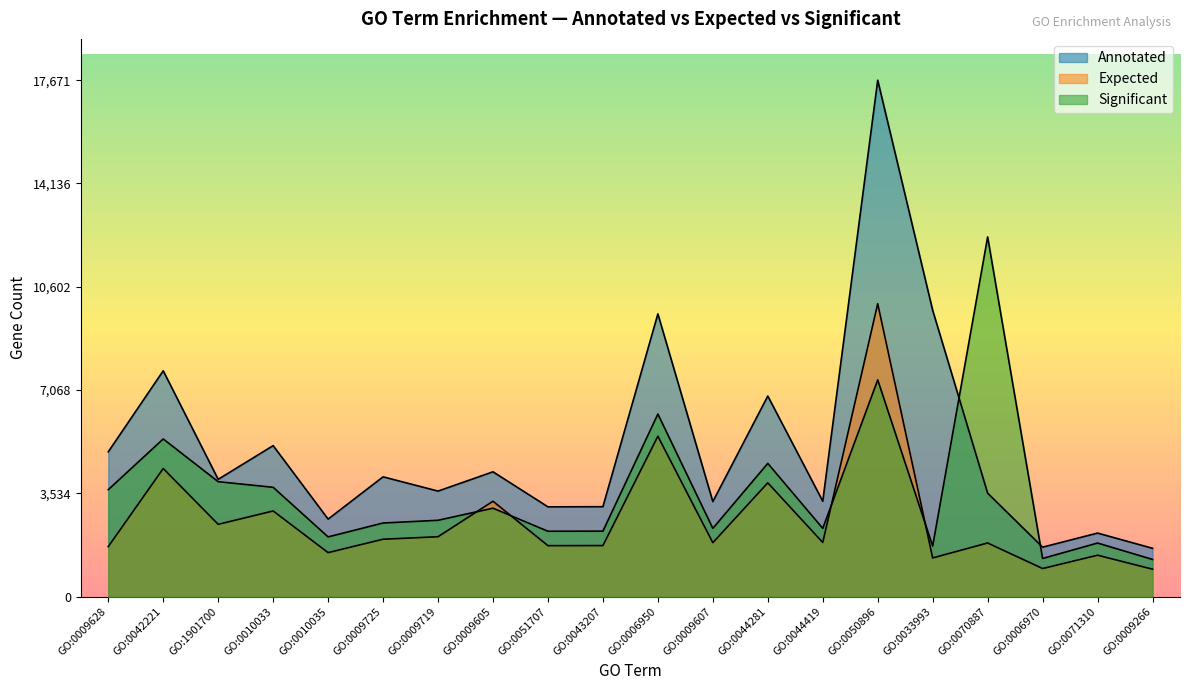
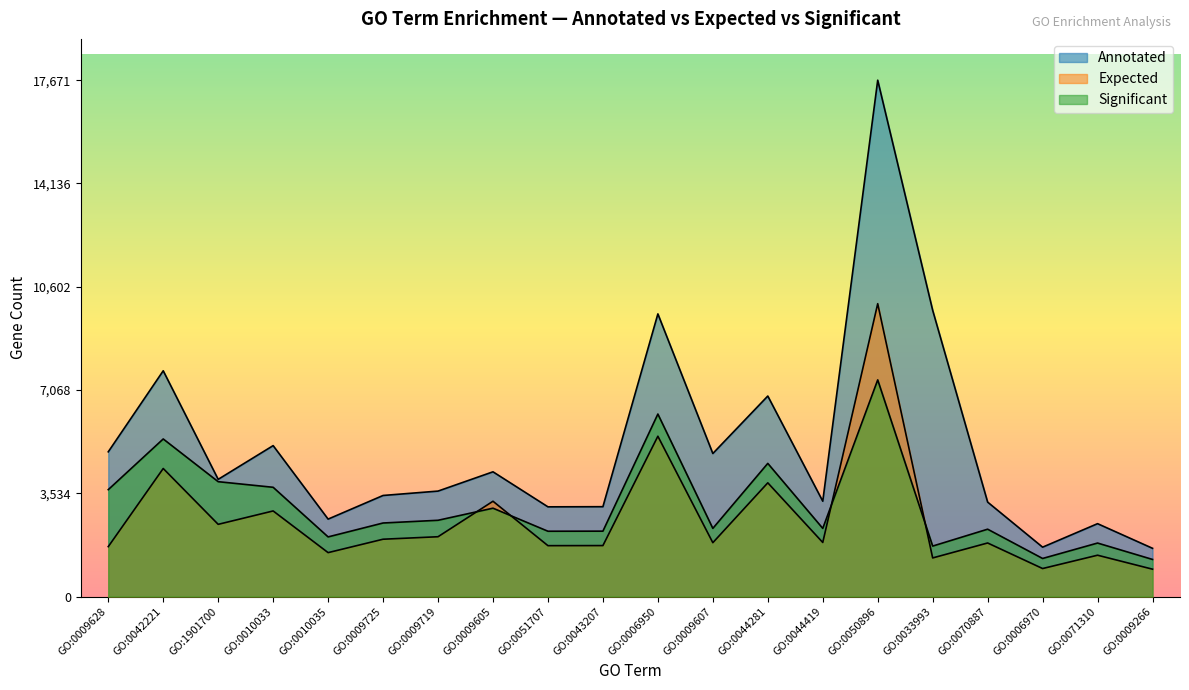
Annotated, GO:0009725: 4,100 -> 3,500
Annotated, GO:0009607: 3,200 -> 4,900
Annotated, GO:0070887: 3,500 -> 3,200
Significant, GO:0070887: 12,300 -> 2,300
Annotated, GO:0071310: 2,200 -> 2,500
